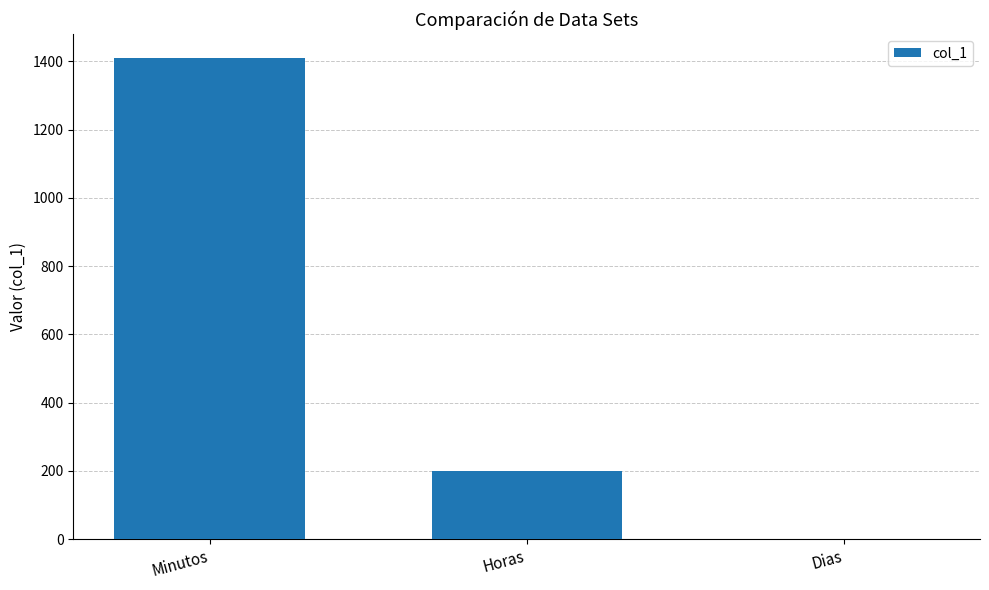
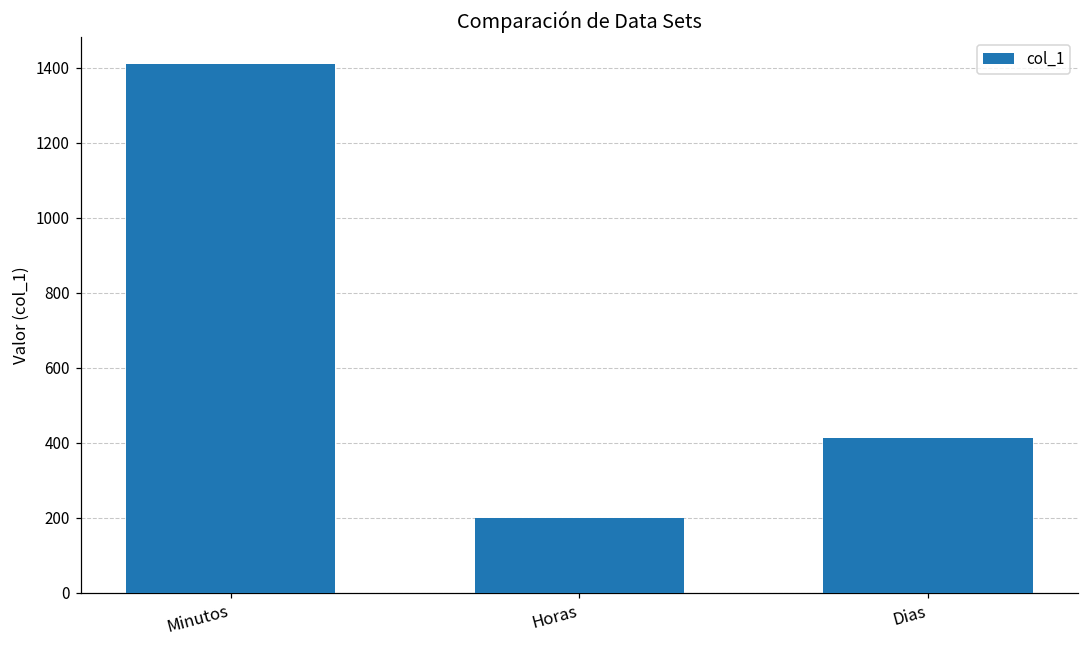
Dias: 0 -> 410
